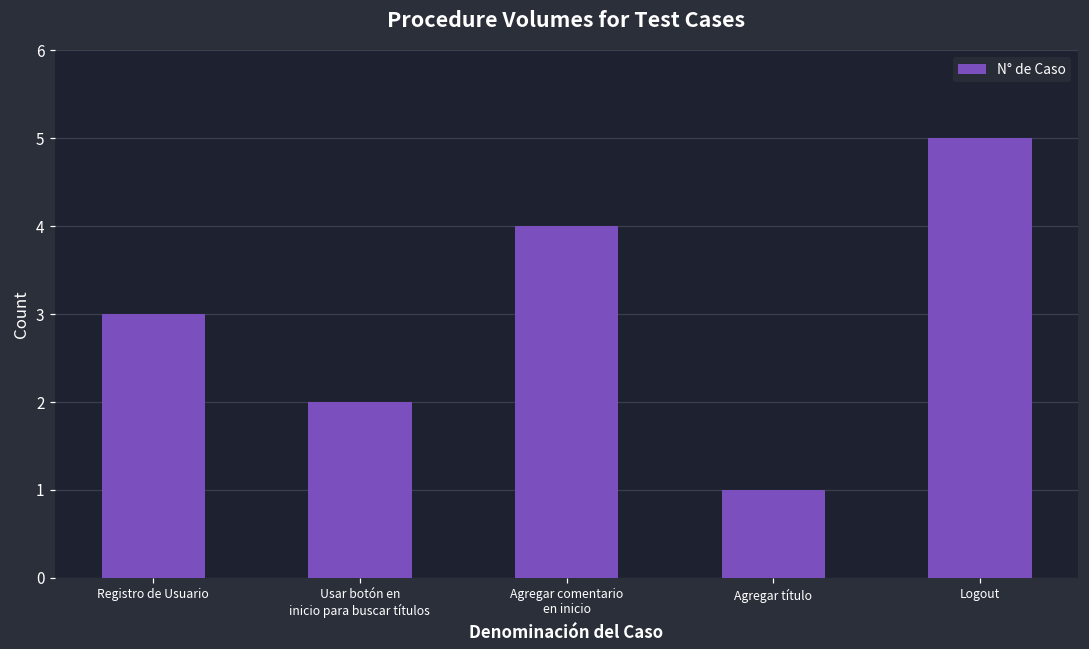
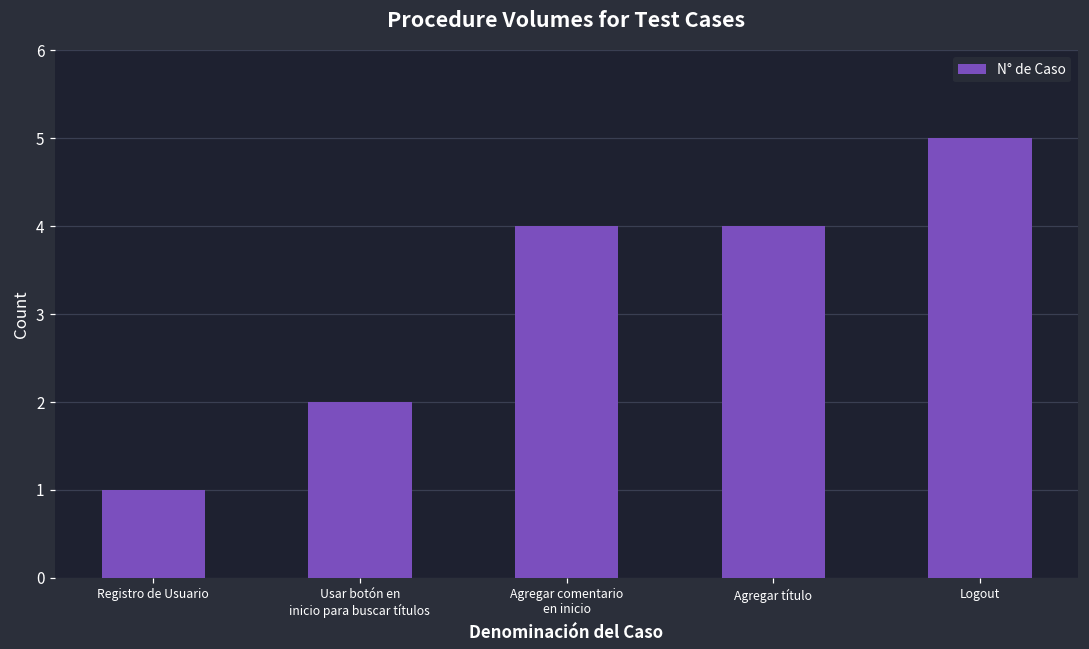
Registro de Usuario: 3 -> 1
Agregar título: 1 -> 4
